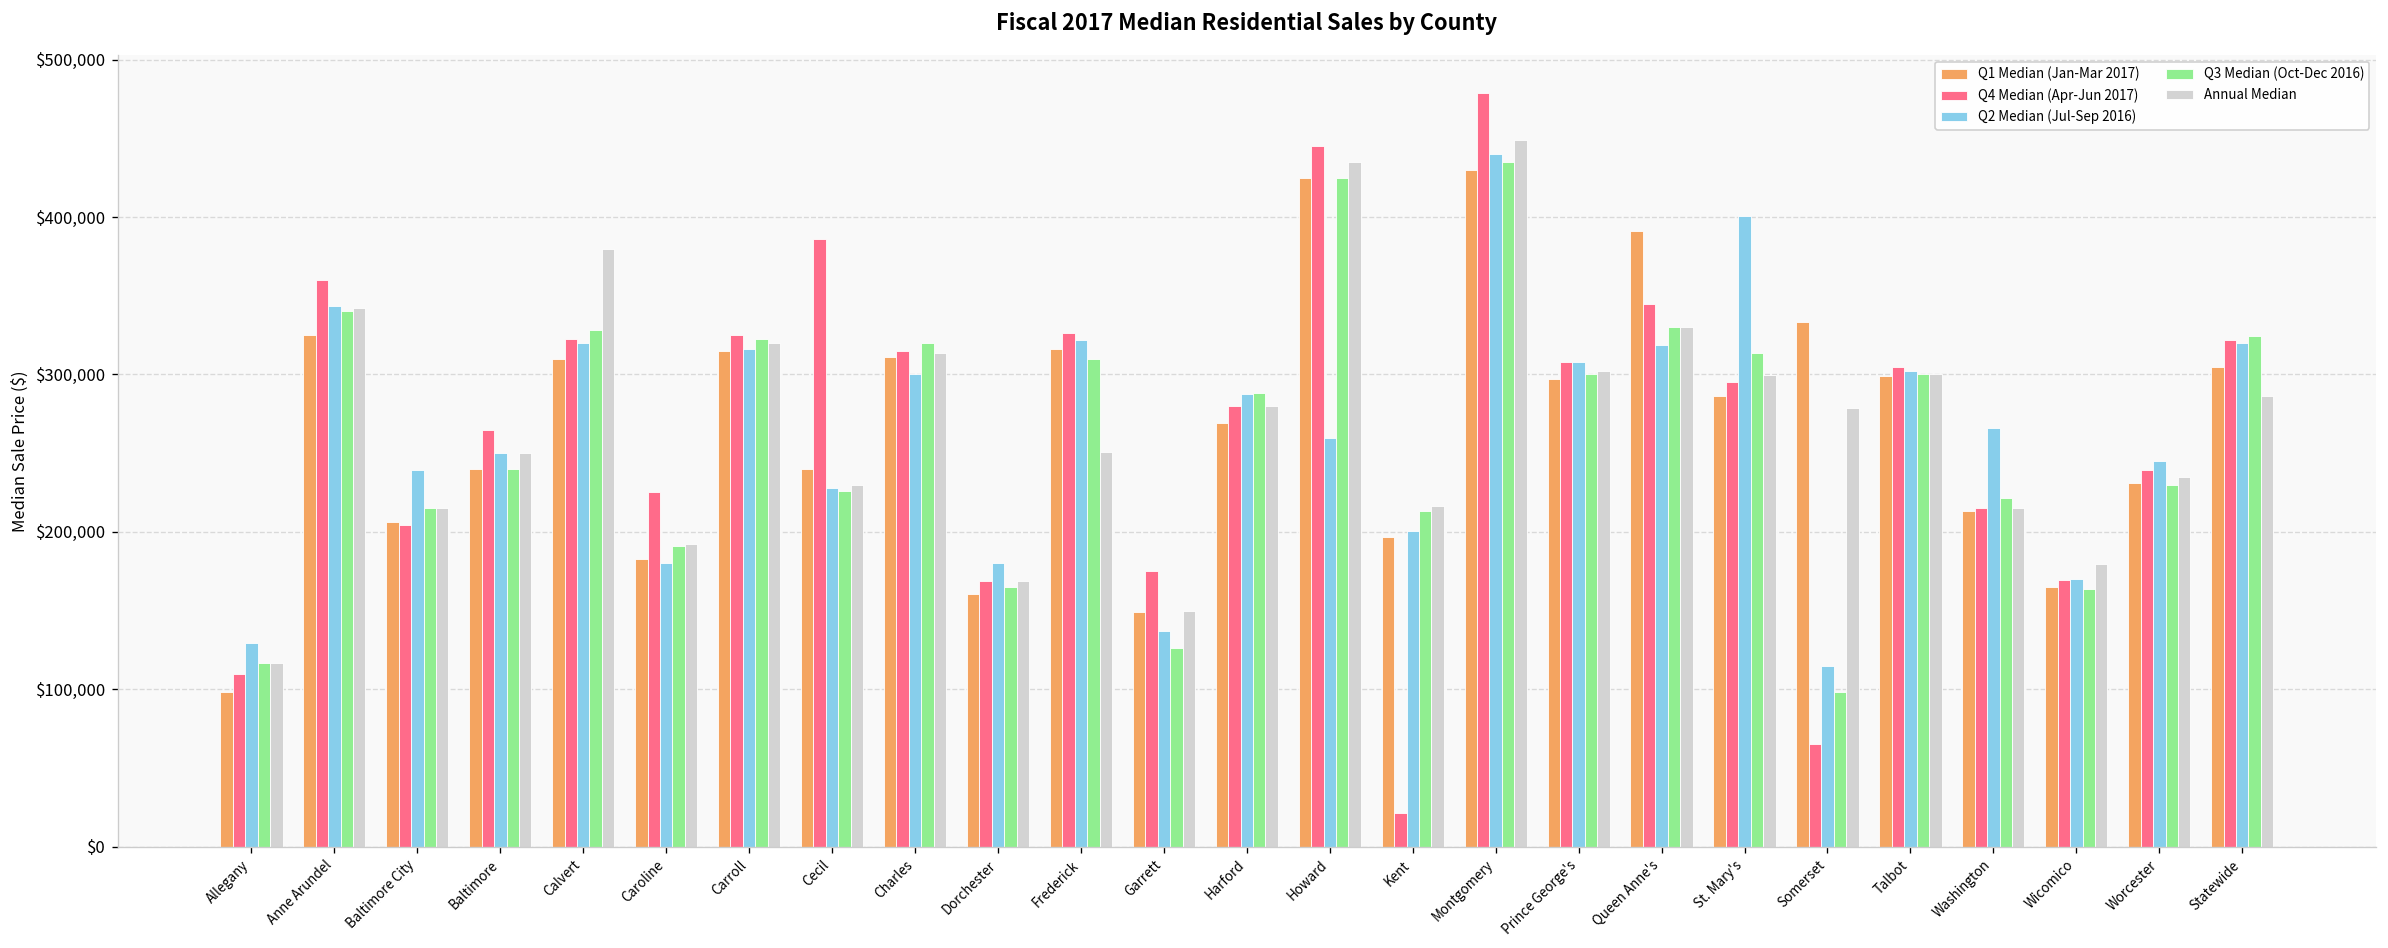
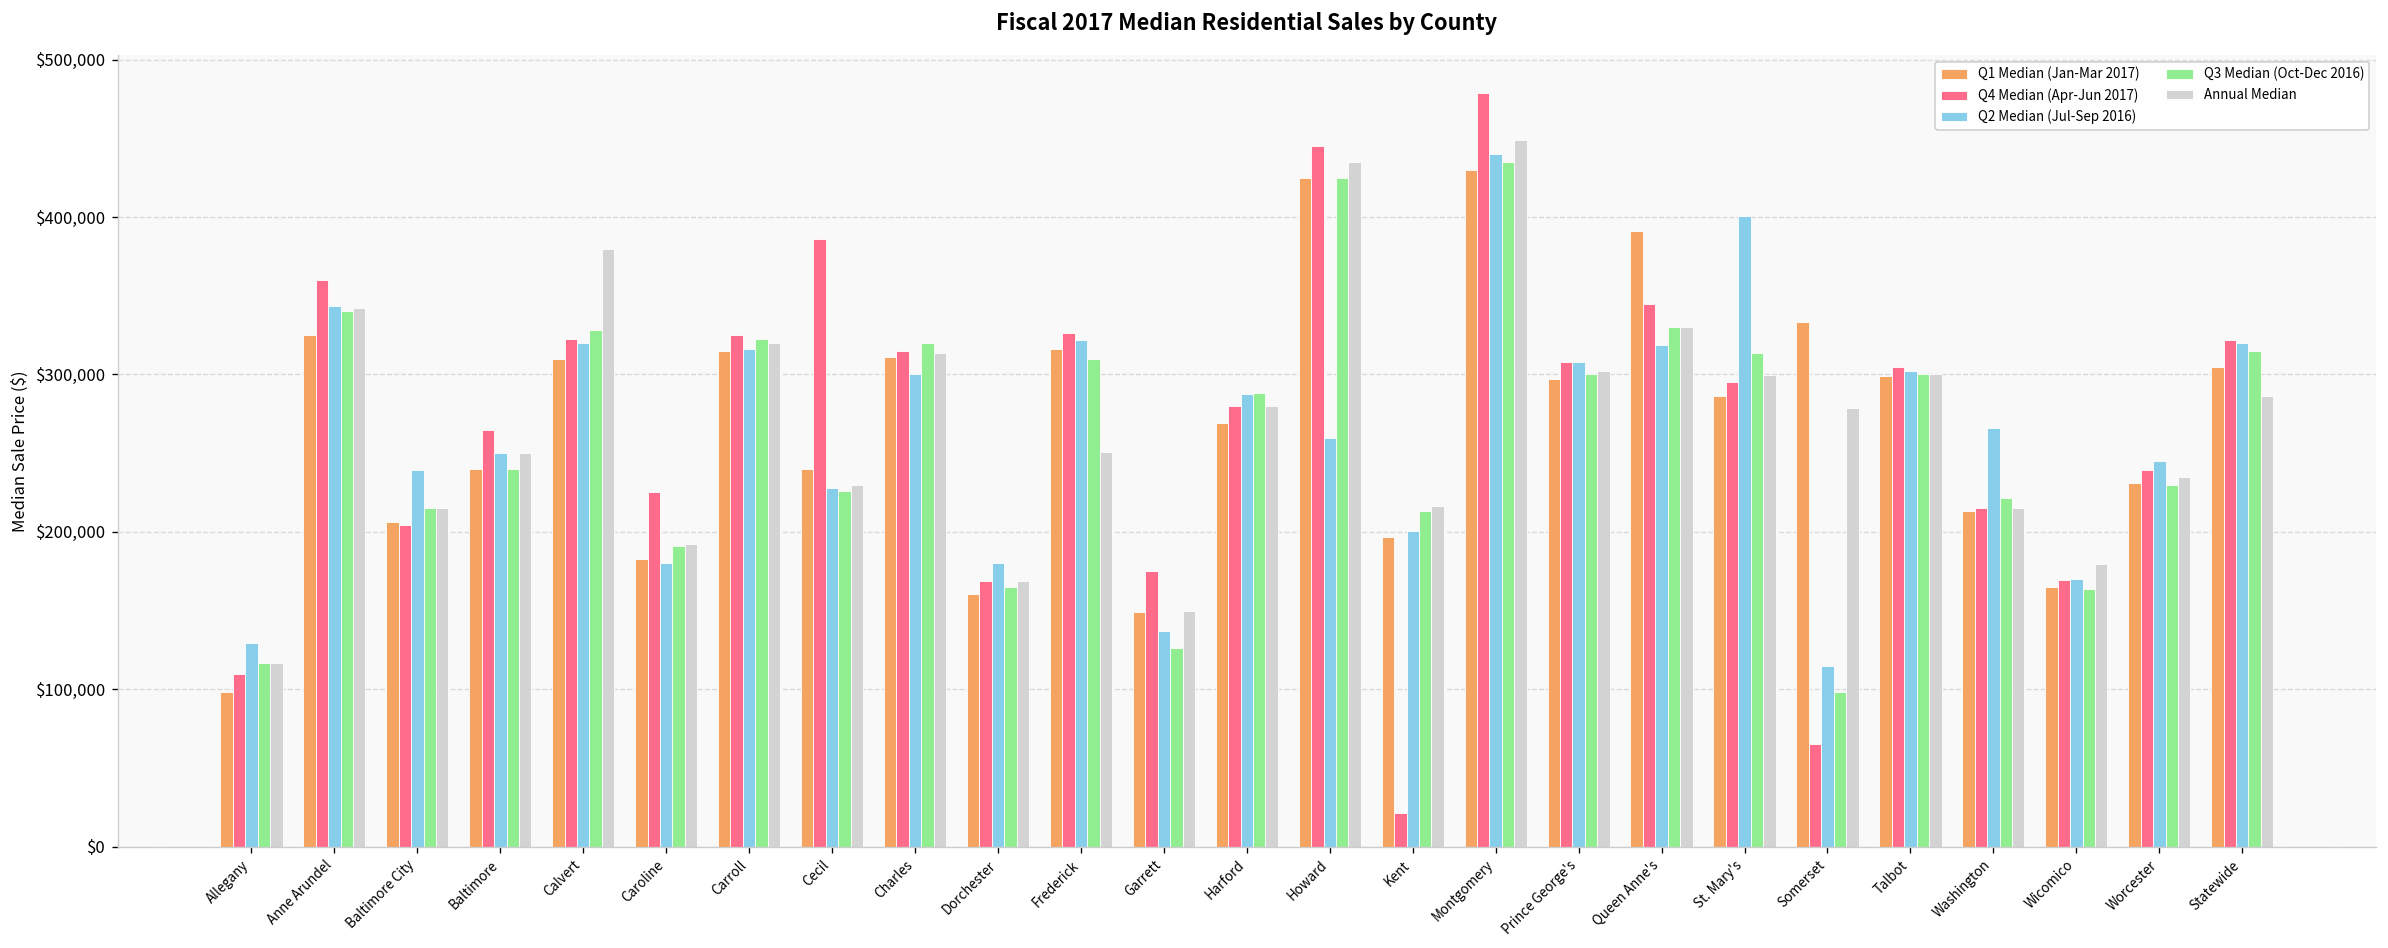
Q3 Median (Oct-Dec 2016), Statewide: $325,000 -> $315,000
